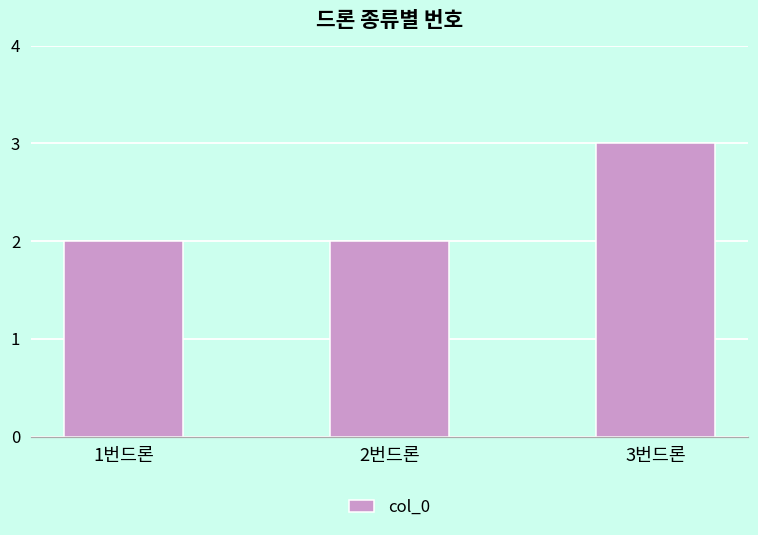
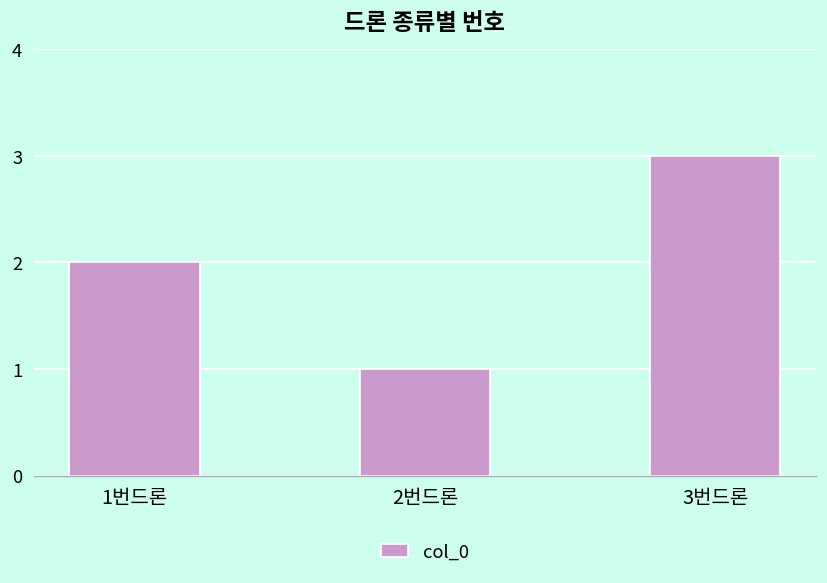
2번드론: 2 -> 1
